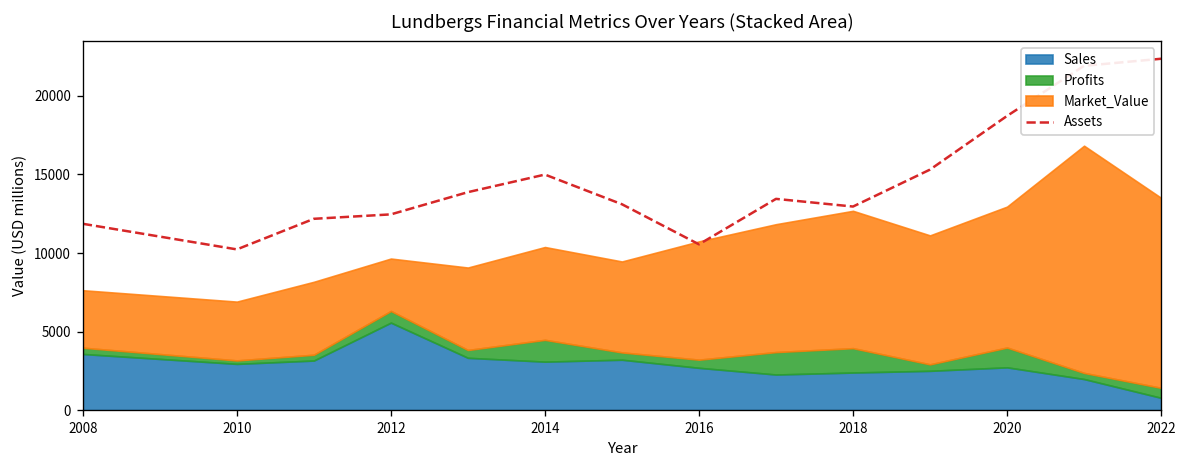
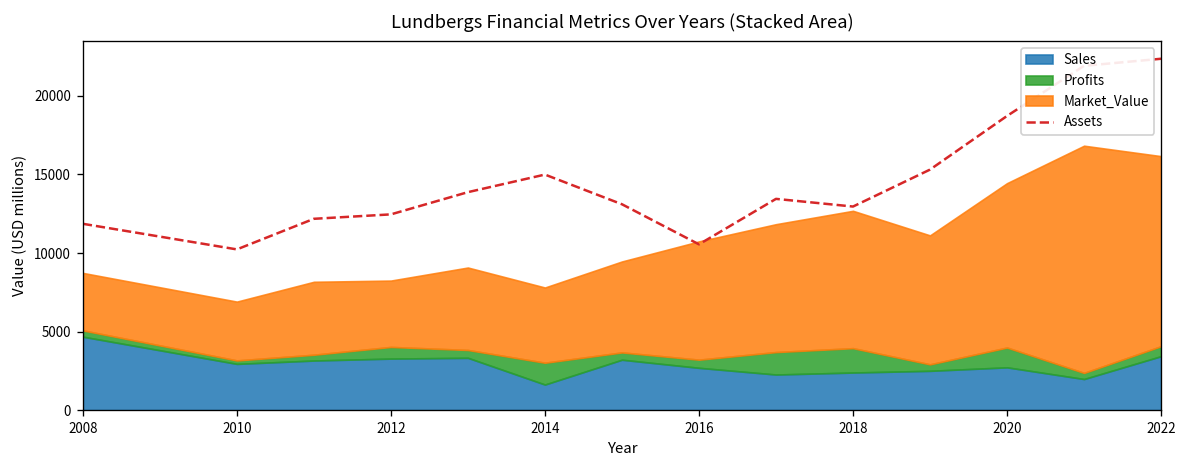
Sales, 2008: 3600 -> 4700
Sales, 2012: 5600 -> 3300
Market_Value, 2012: 3300 -> 4200
Sales, 2014: 3100 -> 1600
Market_Value, 2014: 5900 -> 4800
Market_Value, 2020: 9000 -> 10500
Sales, 2022: 800 -> 3400
